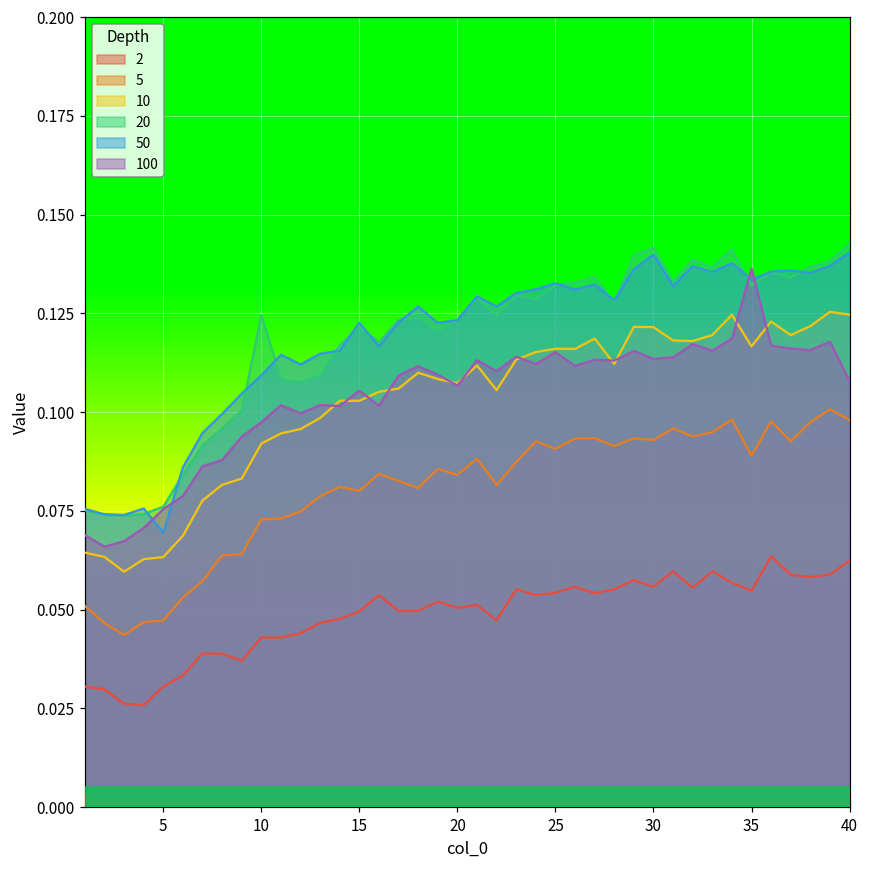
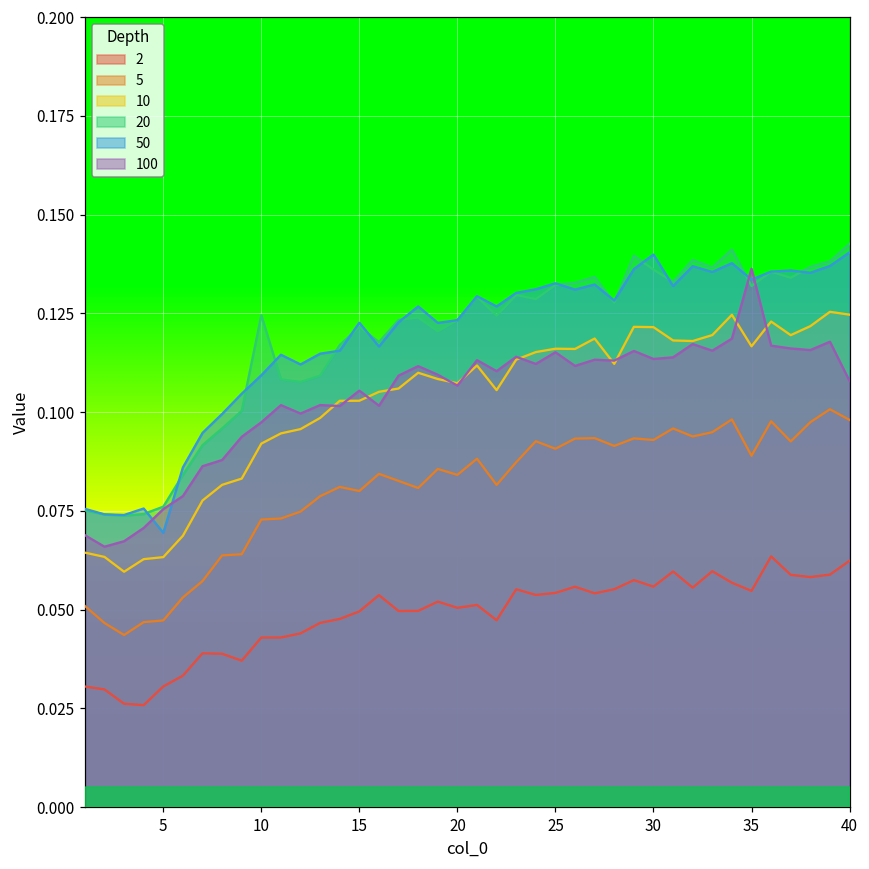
20, 30: 0.142 -> 0.136
